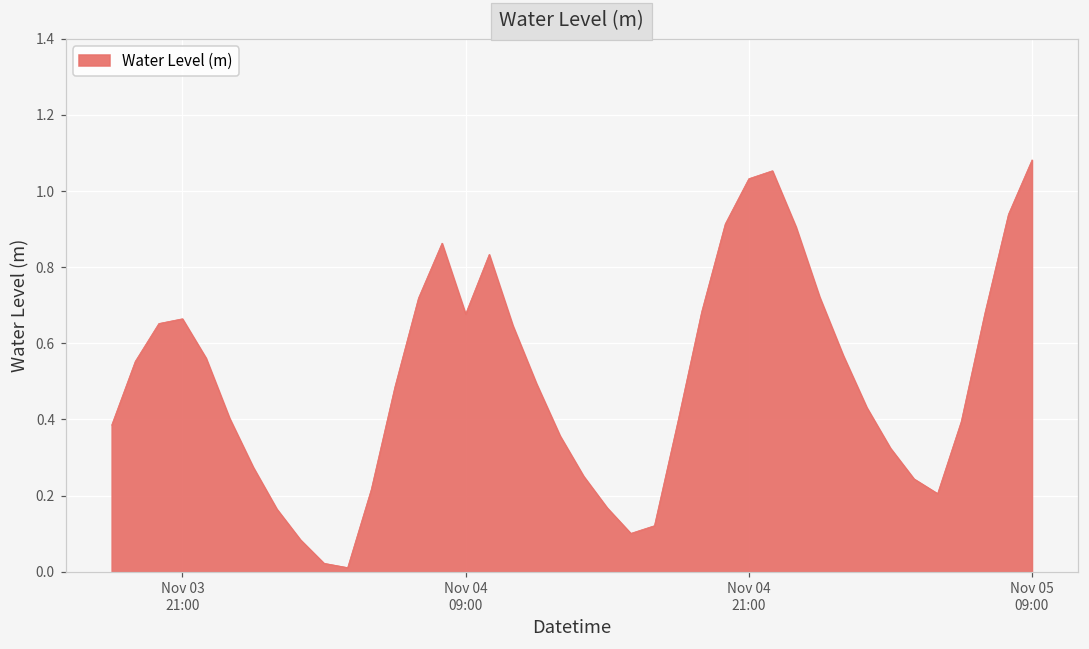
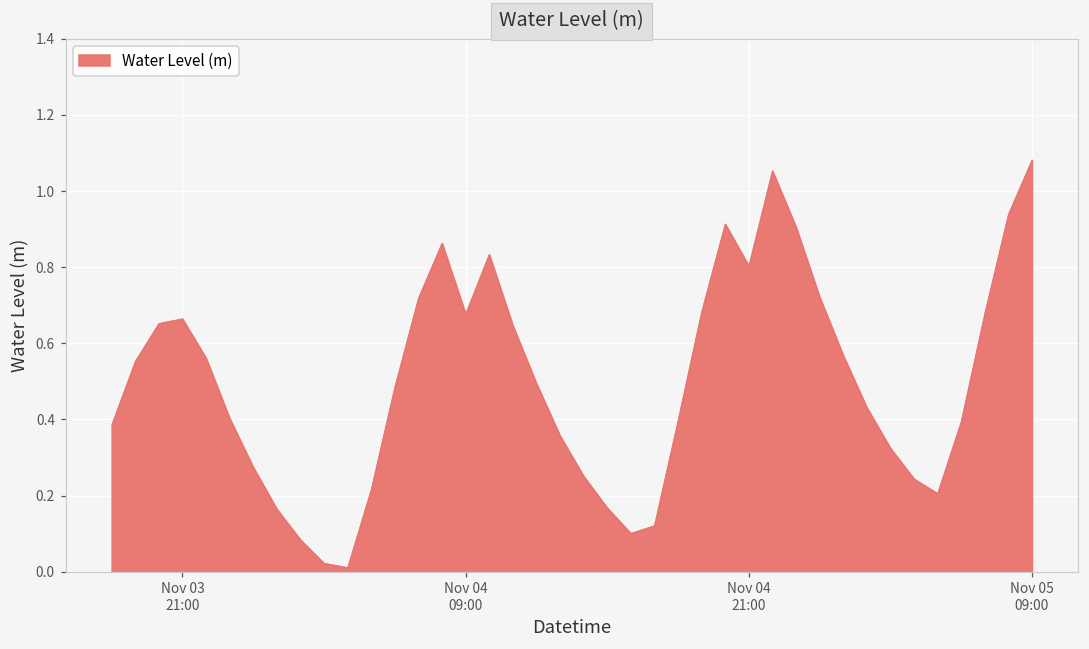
Nov 04 21:00: 1.03 -> 0.80
